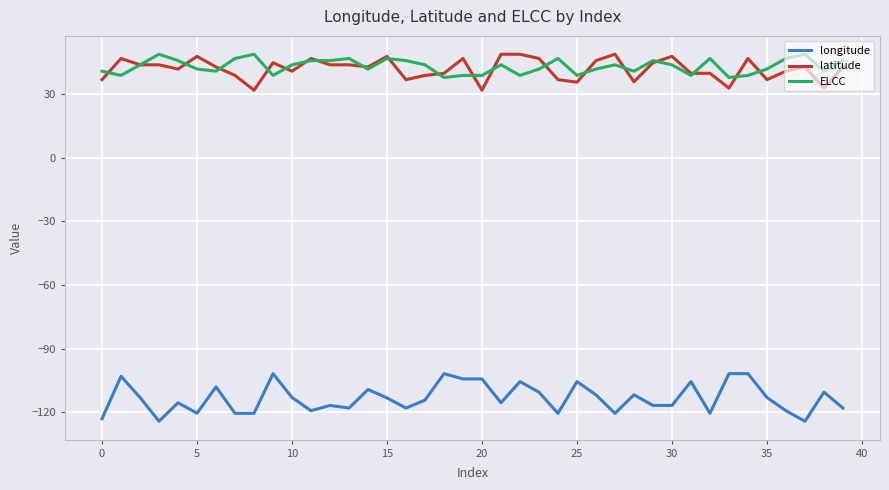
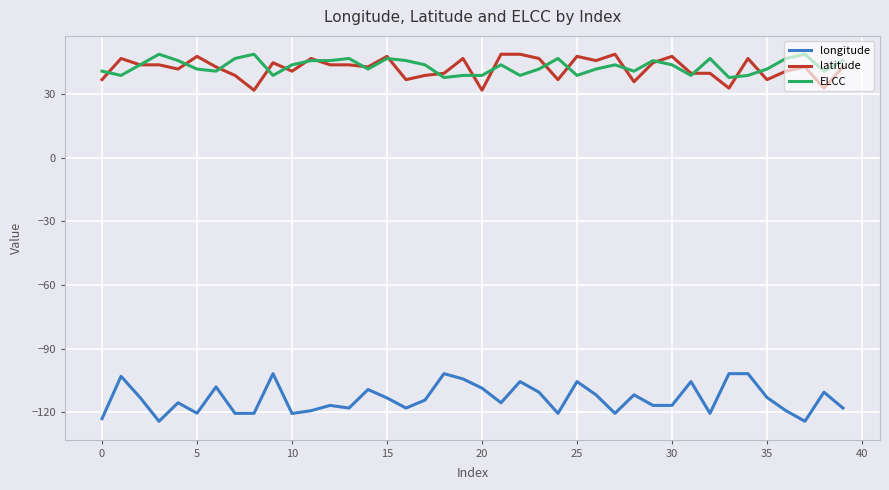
longitude, 10: -113 -> -121
longitude, 20: -104 -> -109
latitude, 25: 36 -> 48
